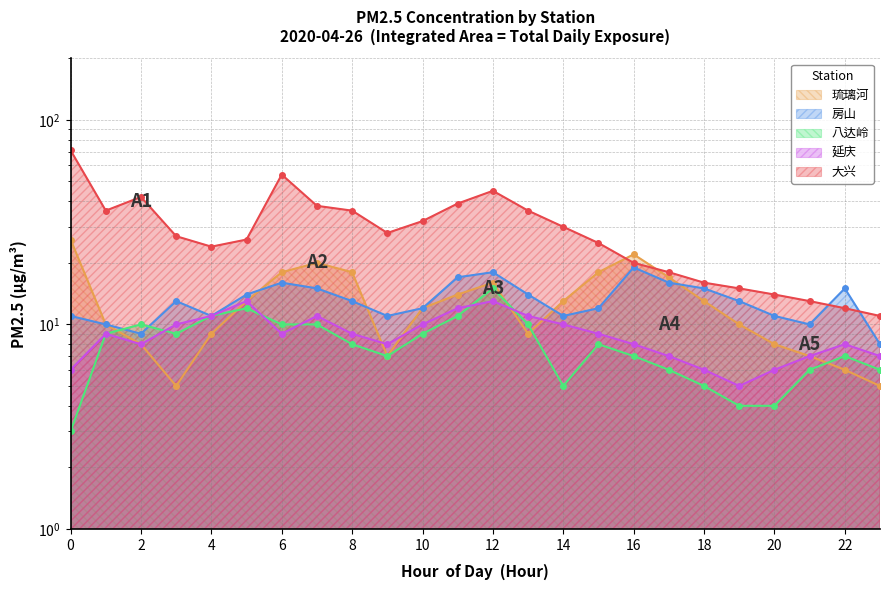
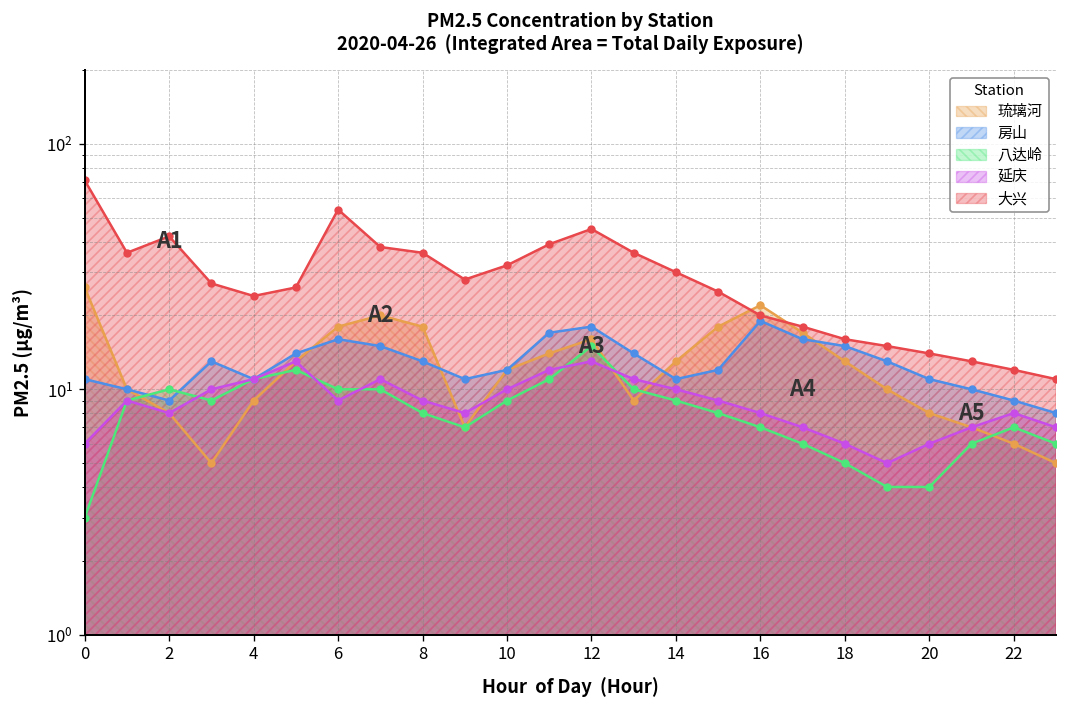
八达岭, 14: 5 -> 9
房山, 22: 15 -> 9
